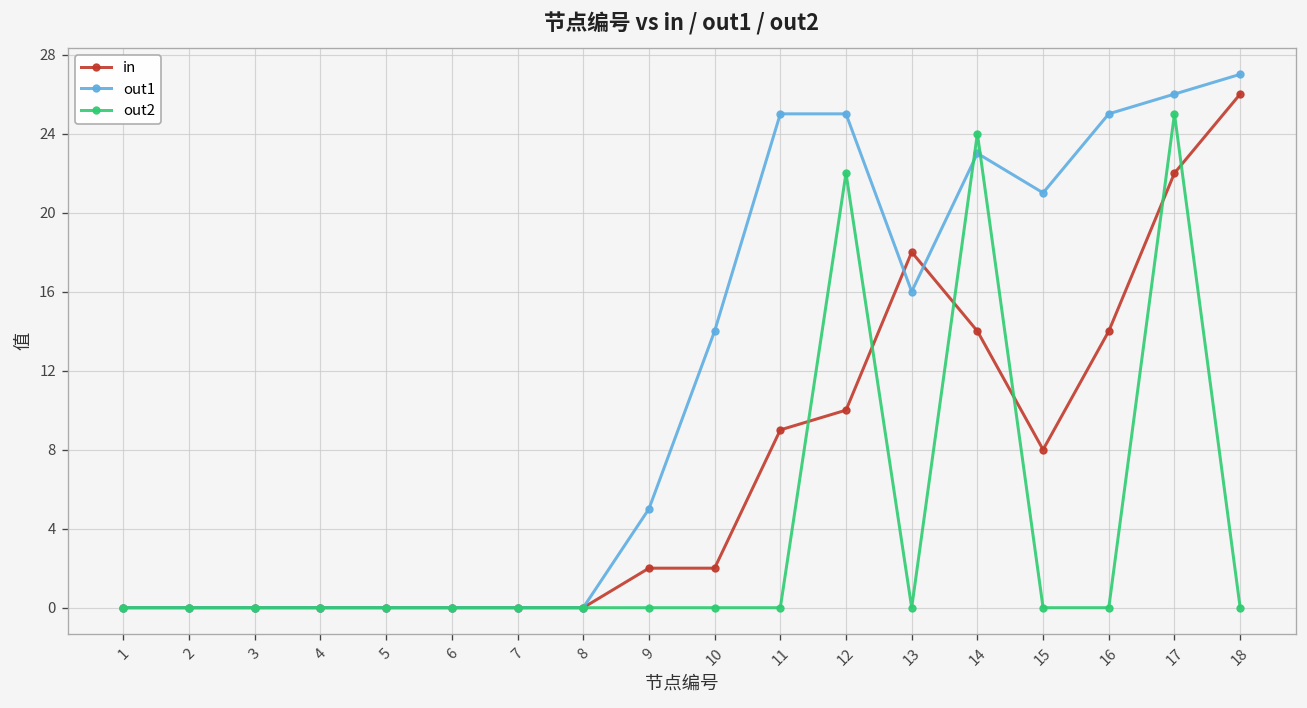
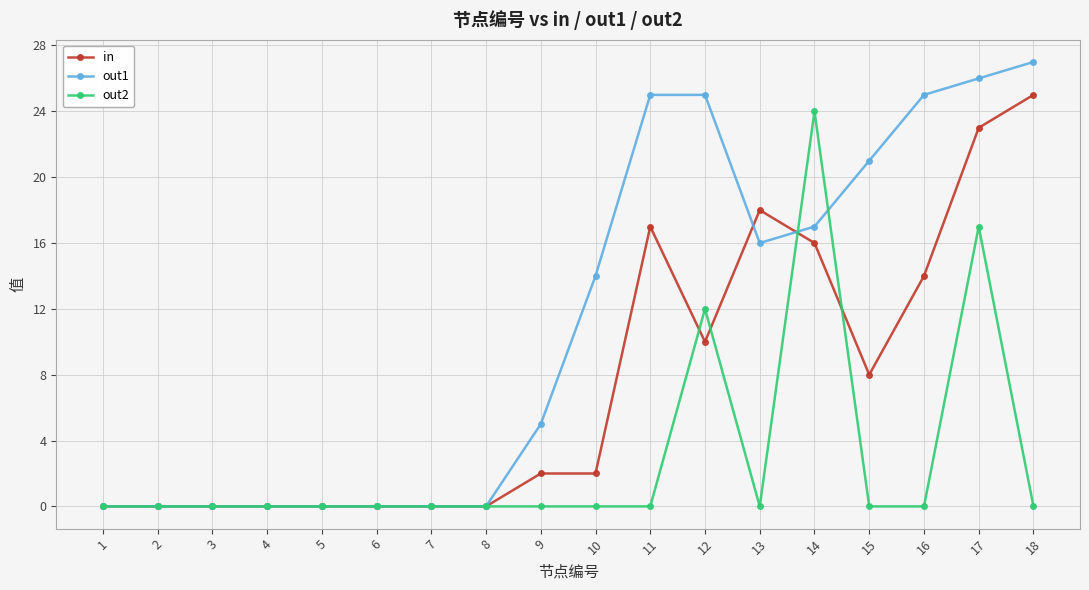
in, 11: 9 -> 17
out2, 12: 22 -> 12
in, 14: 14 -> 16
out1, 14: 23 -> 17
in, 17: 22 -> 23
out2, 17: 25 -> 17
in, 18: 26 -> 25
